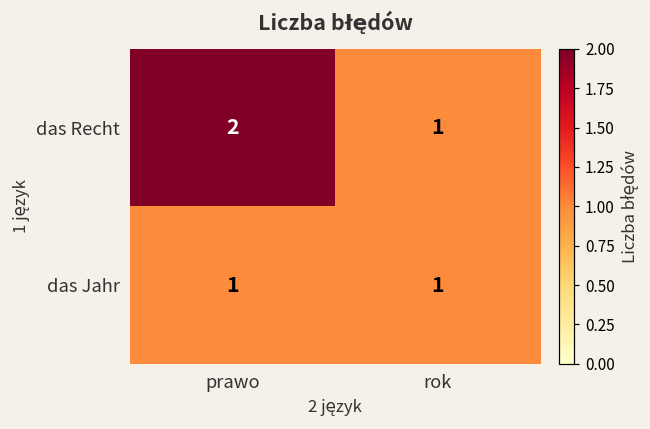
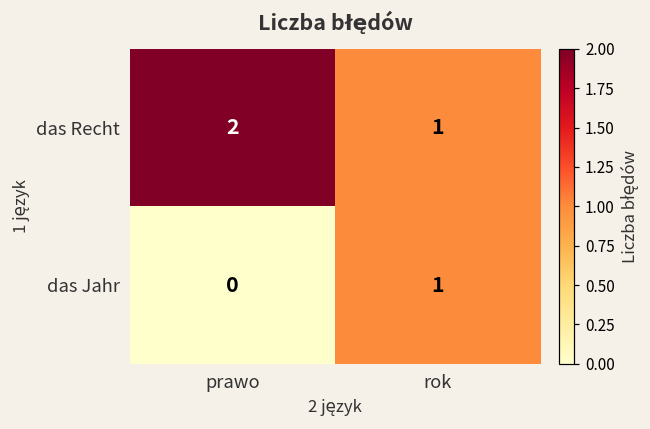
das Jahr, prawo: 1 -> 0
